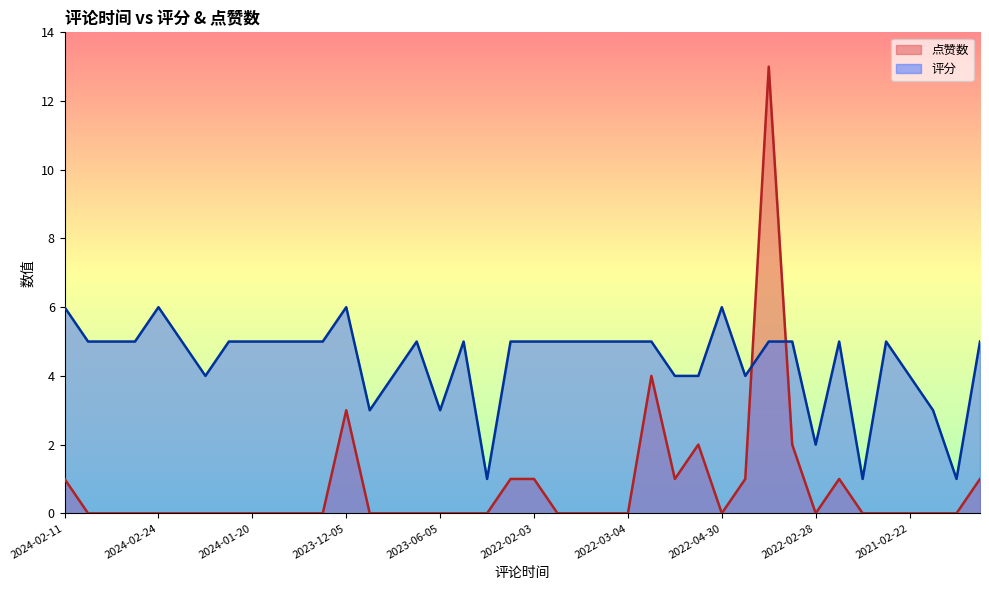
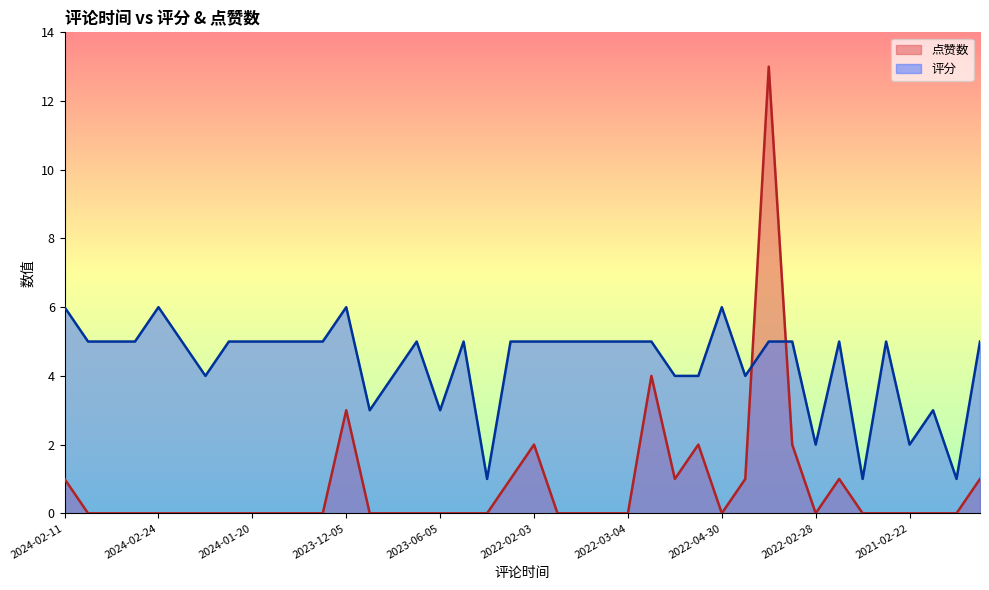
点赞数, 2022-02-03: 1 -> 2
评分, 2021-02-22: 4 -> 2
